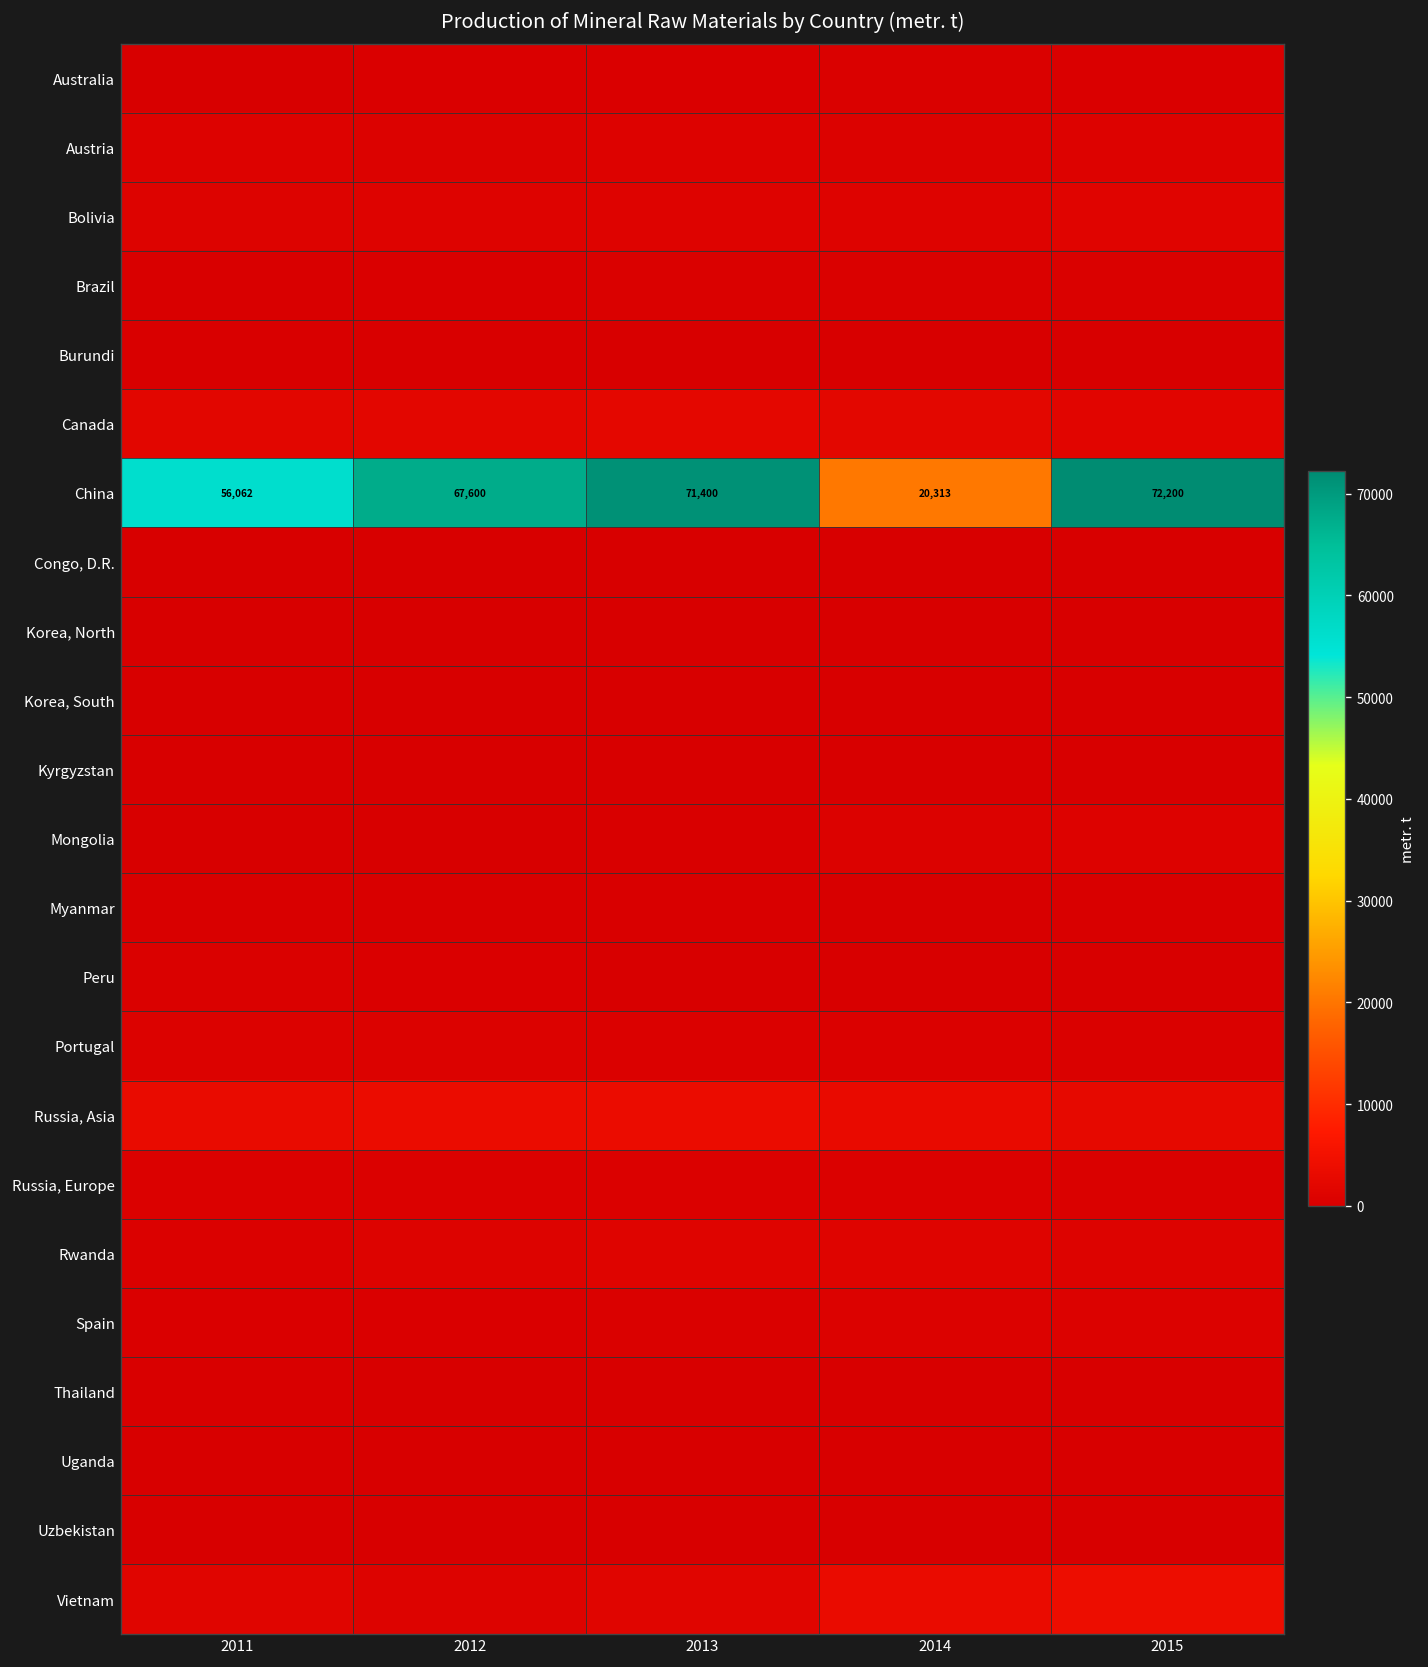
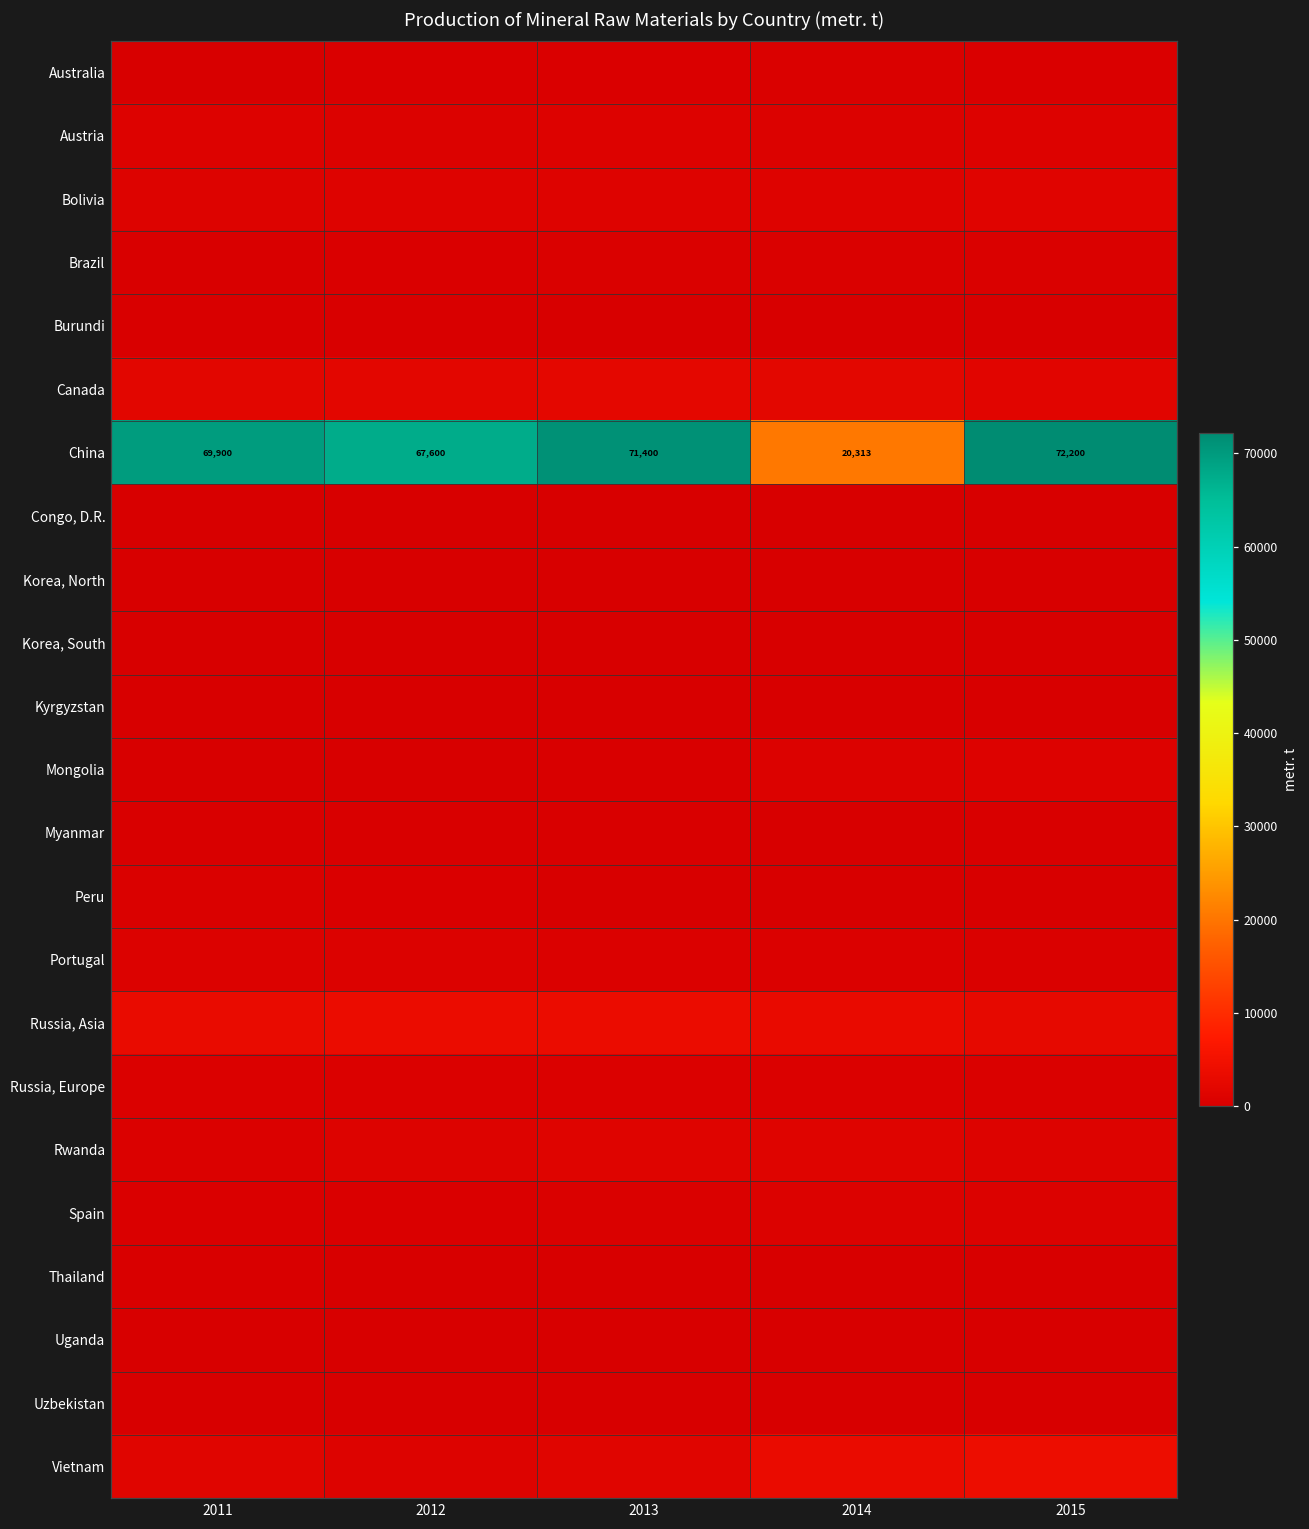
China, 2011: 56,062 -> 69,900
